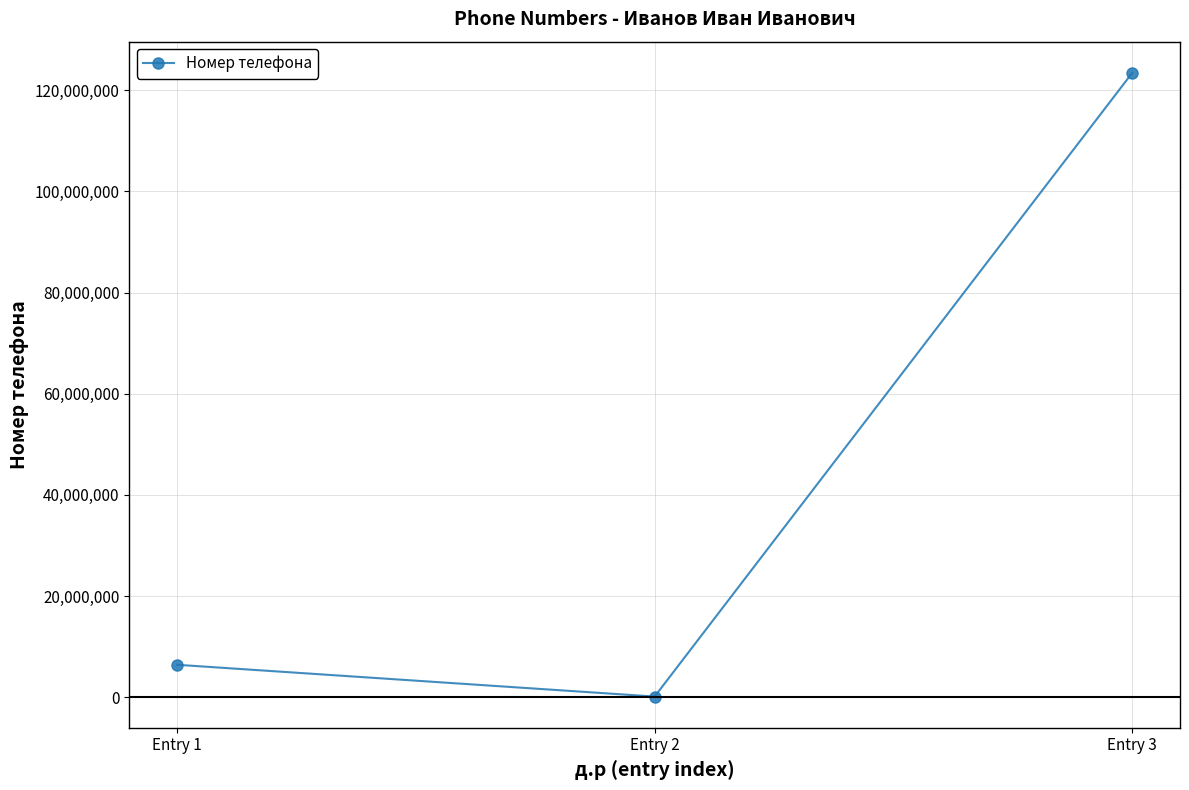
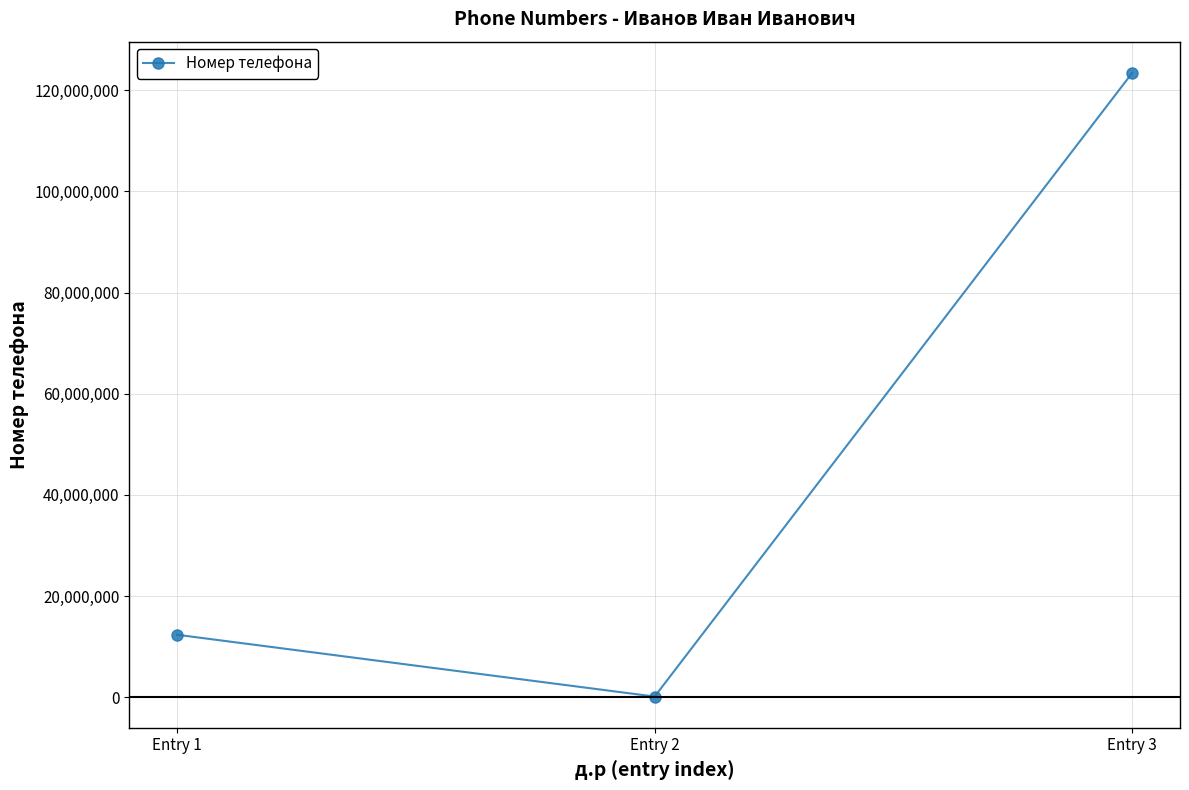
Entry 1: 6,000,000 -> 12,000,000
